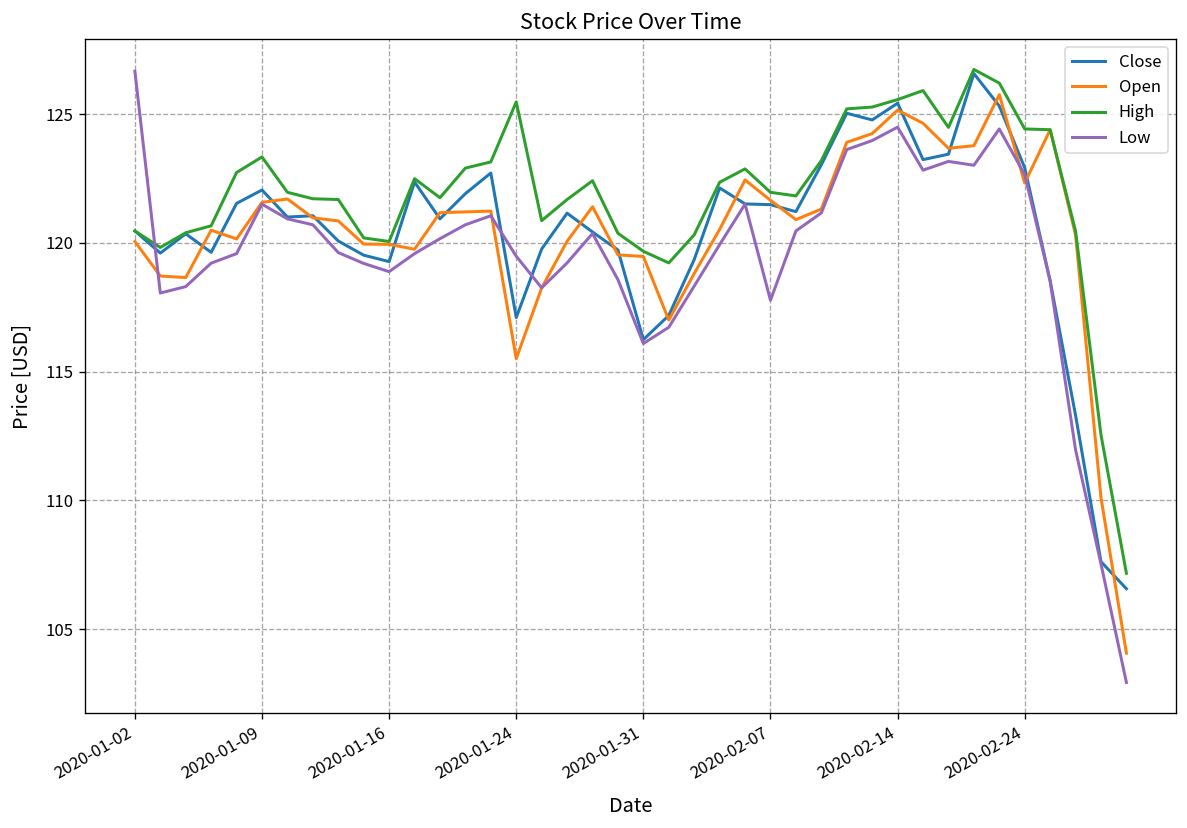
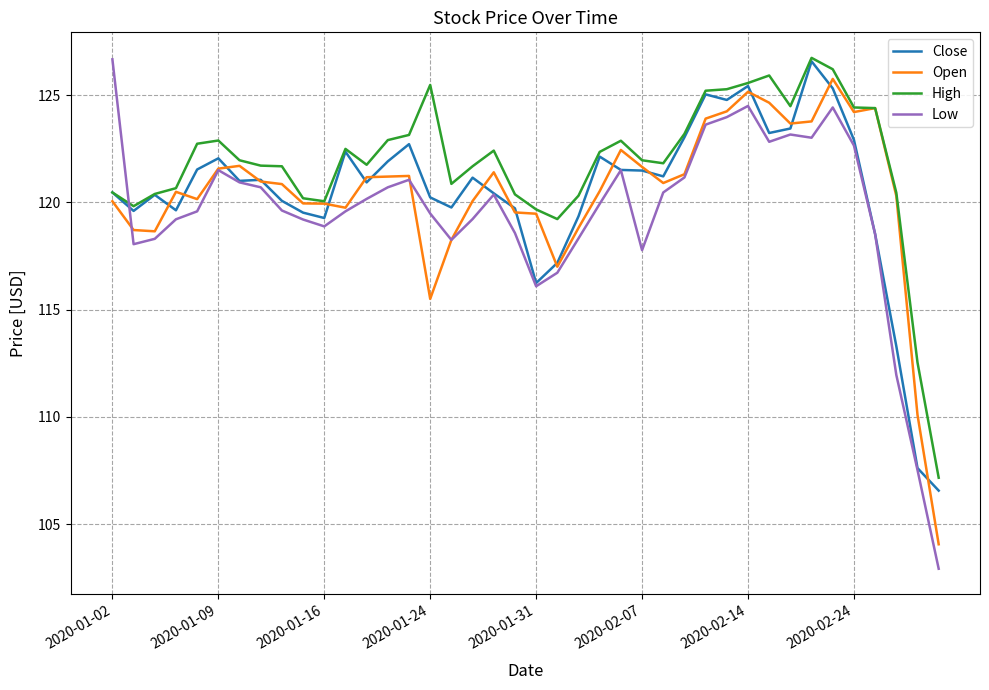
High, 2020-01-09: 123.3 -> 122.9
Close, 2020-01-24: 117.1 -> 120.2
Open, 2020-02-24: 122.3 -> 124.2
